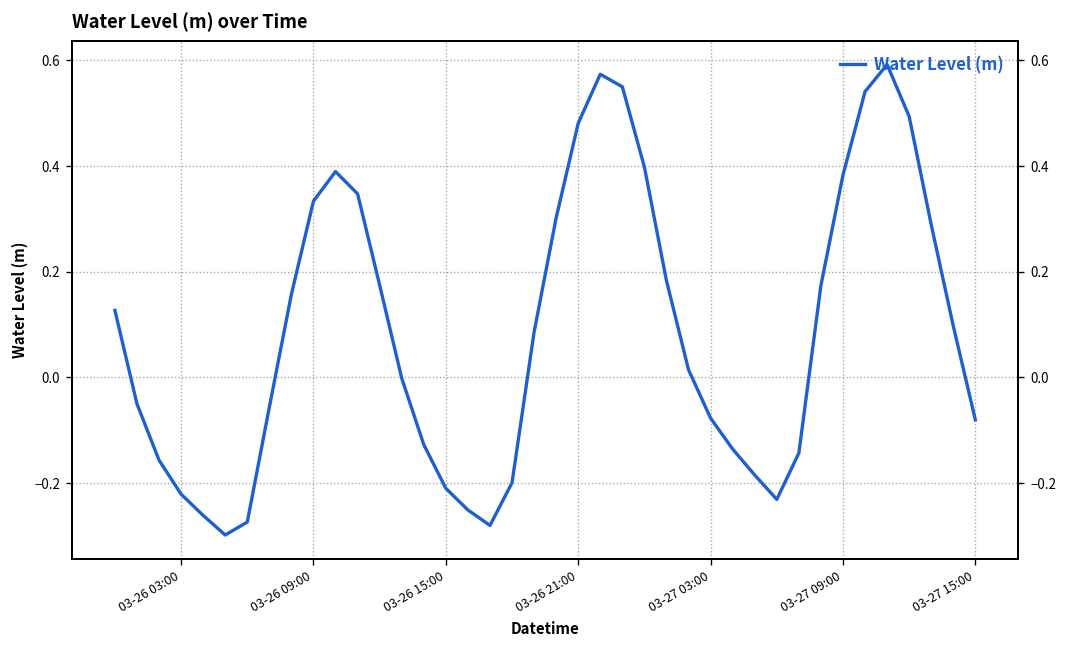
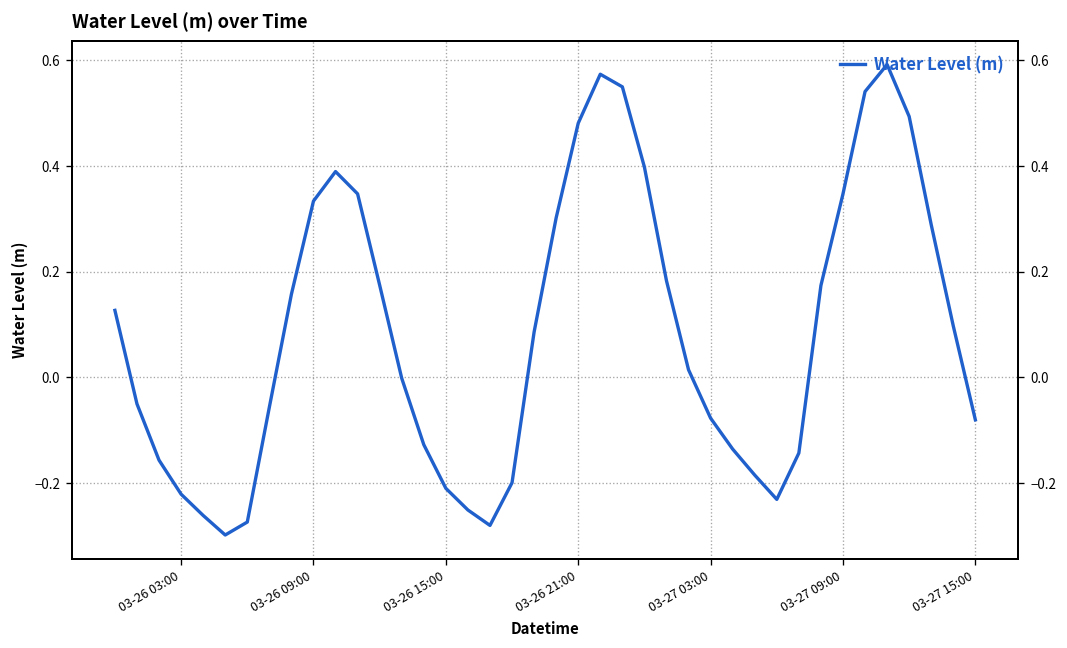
03-27 09:00: 0.38 -> 0.35
